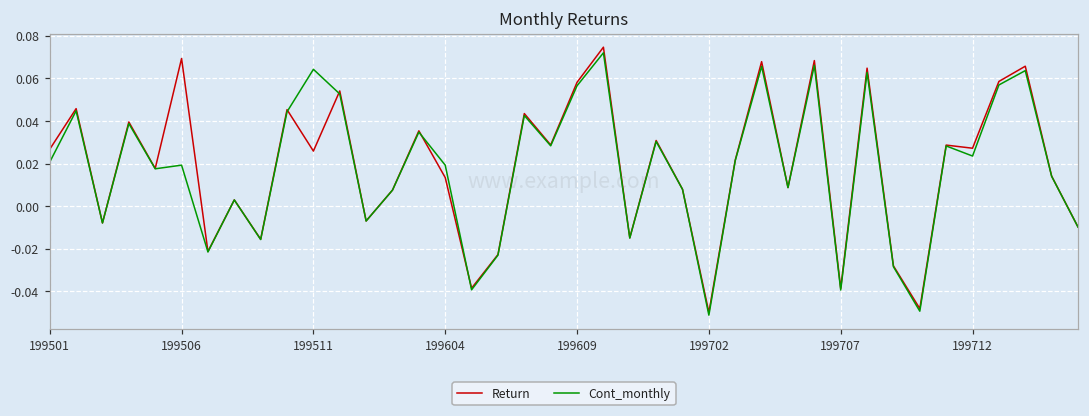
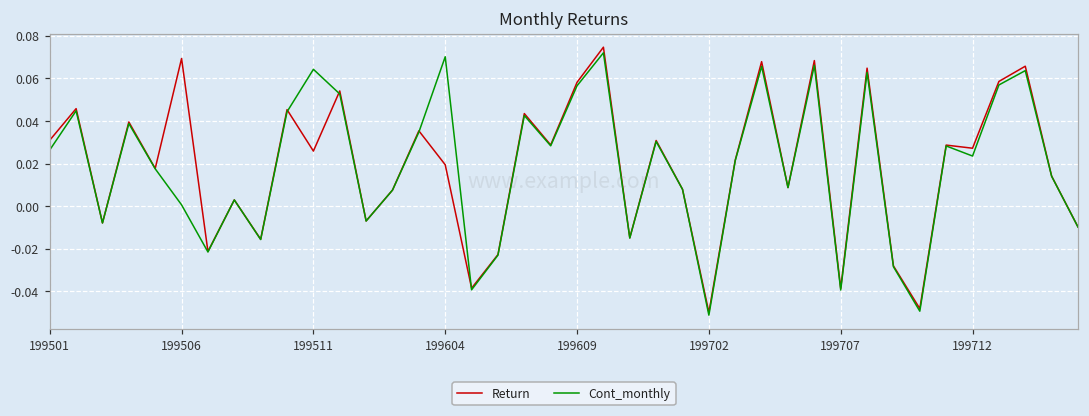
Return, 199501: 0.027 -> 0.031
Cont_monthly, 199501: 0.021 -> 0.026
Cont_monthly, 199506: 0.019 -> 0.001
Return, 199604: 0.013 -> 0.019
Cont_monthly, 199604: 0.019 -> 0.070
